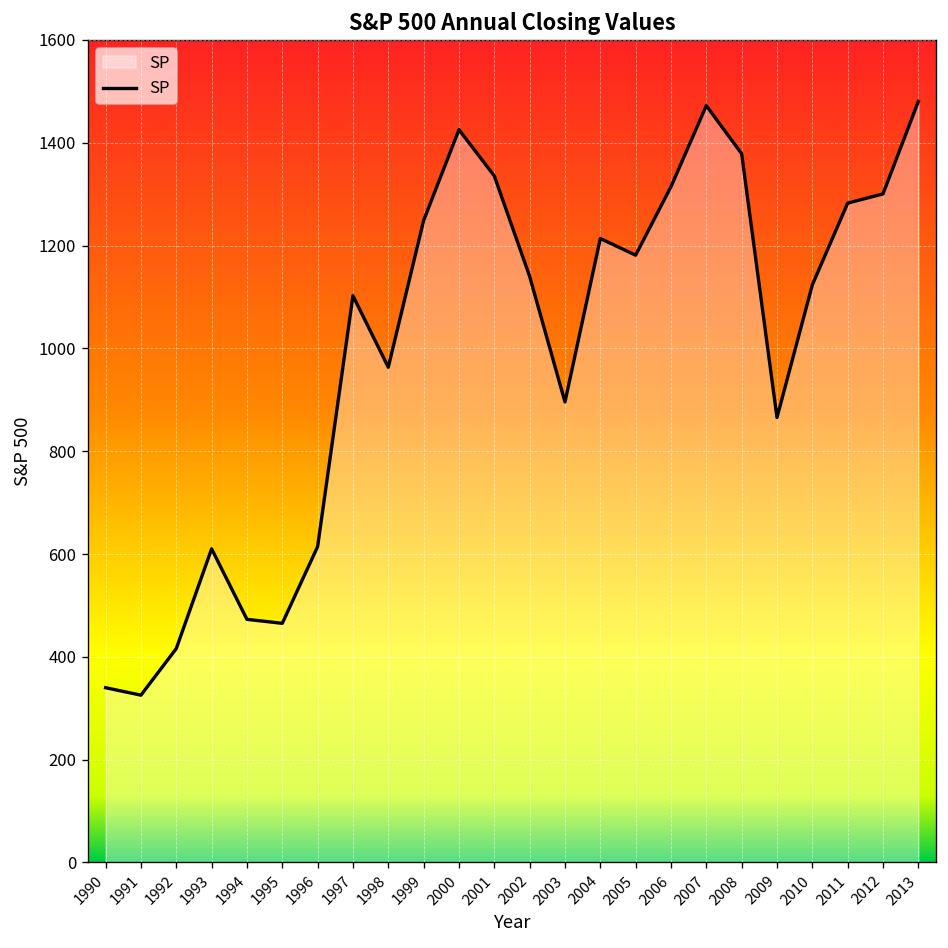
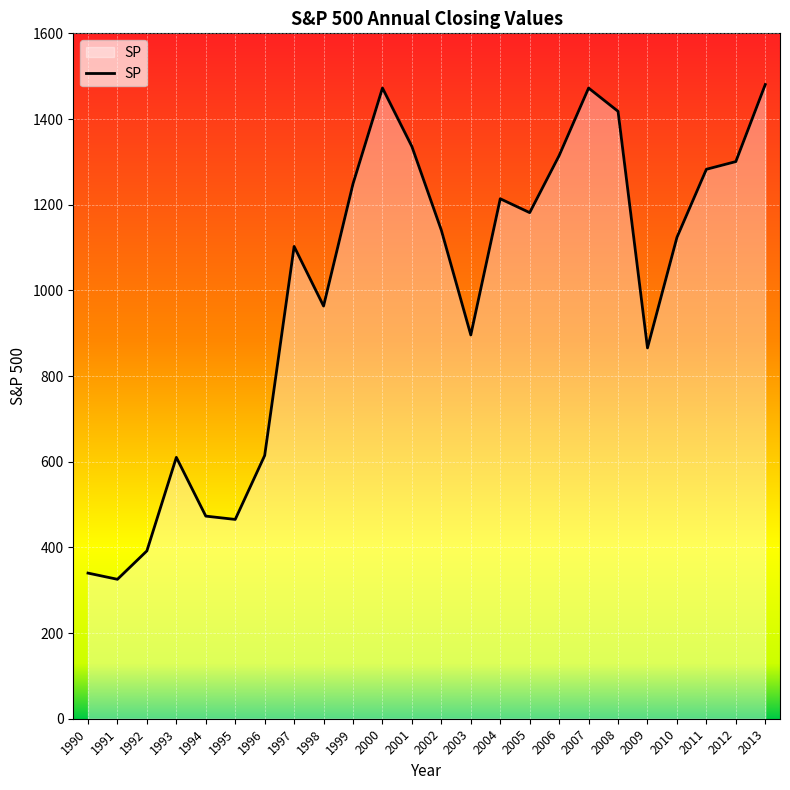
1992: 420 -> 390
2000: 1430 -> 1470
2008: 1380 -> 1420
